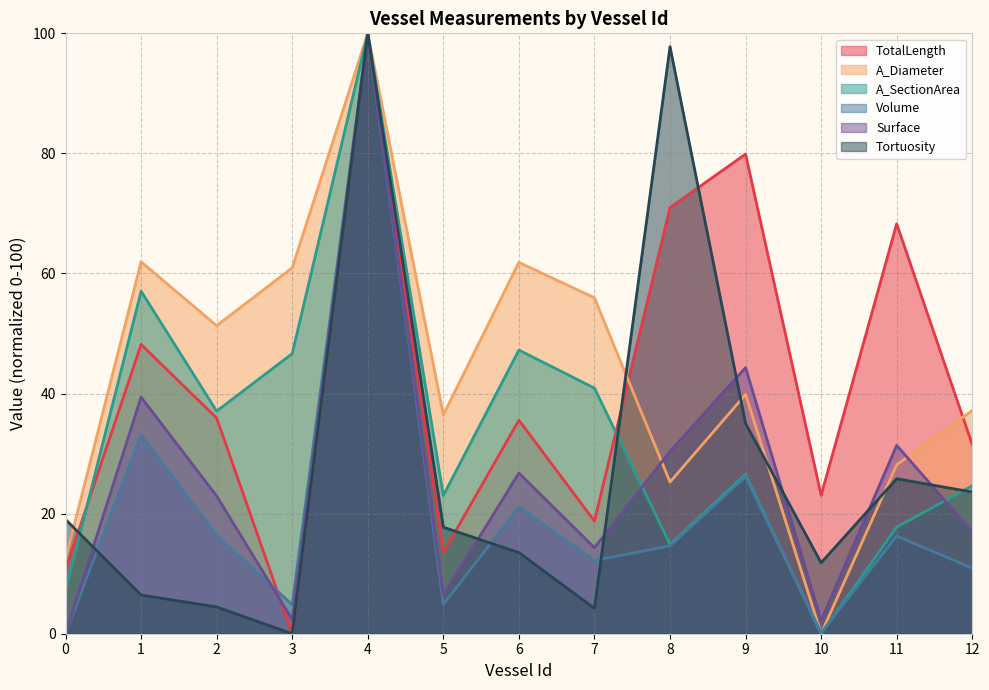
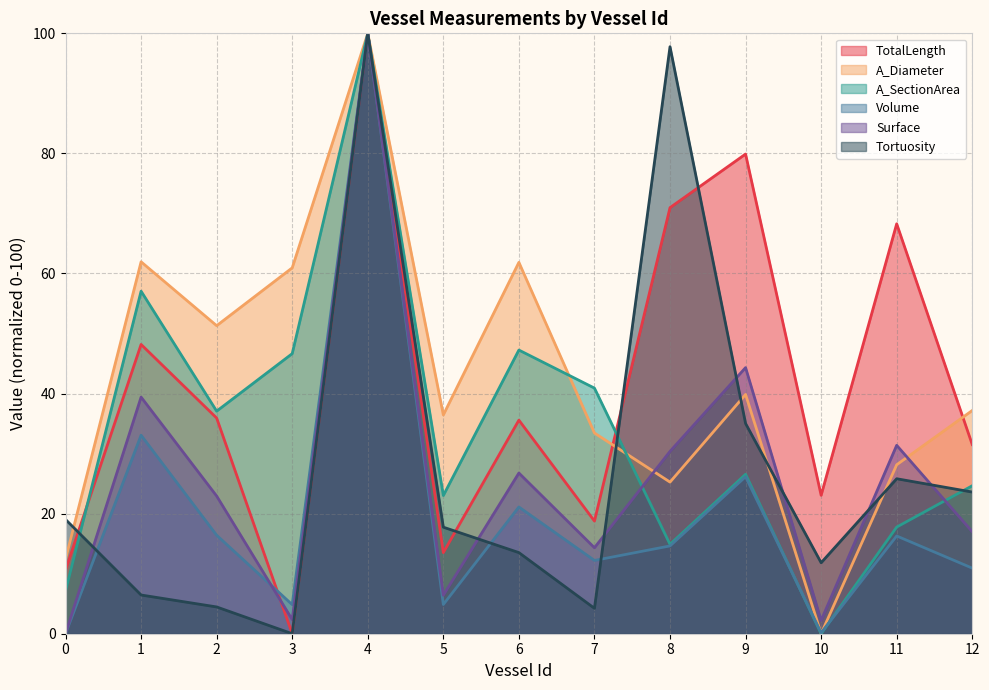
A_Diameter, 7: 56 -> 33
